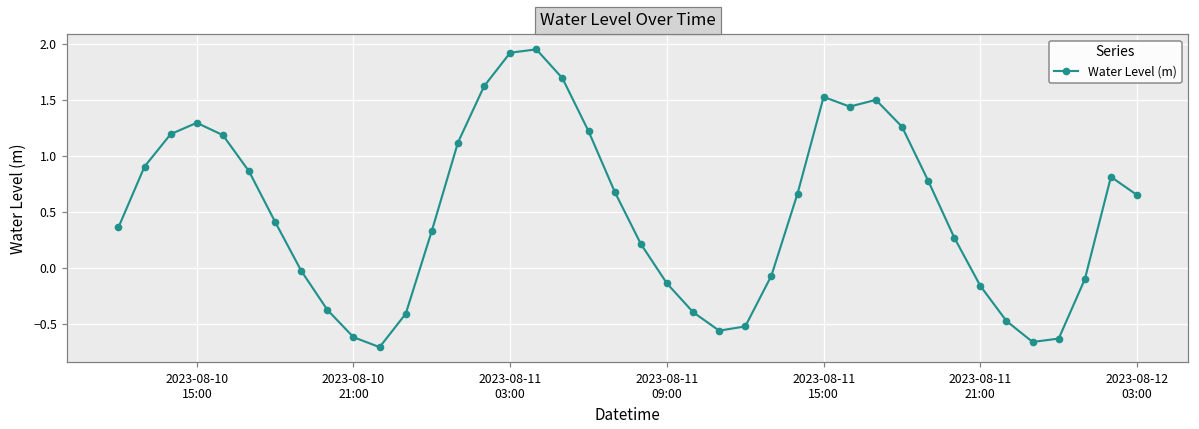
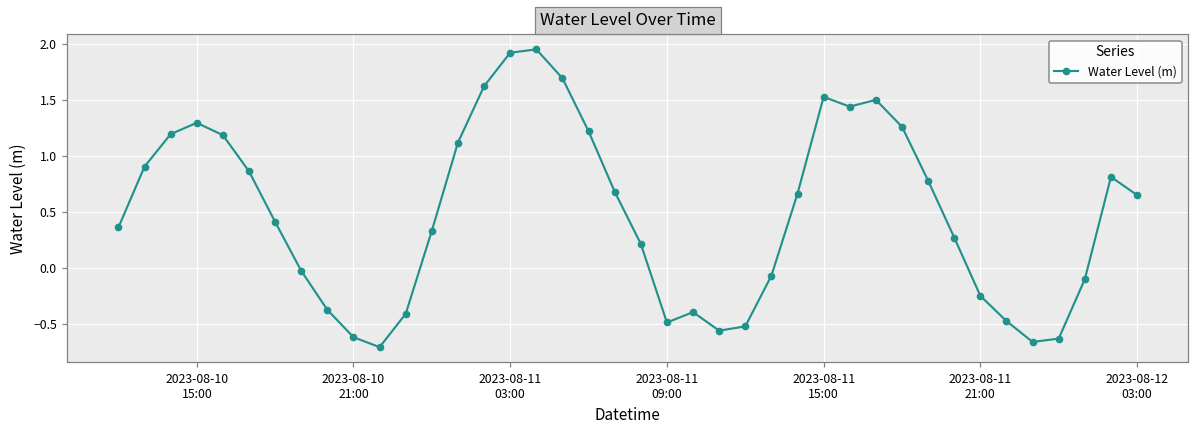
2023-08-11 09:00: -0.14 -> -0.49
2023-08-11 21:00: -0.16 -> -0.25
